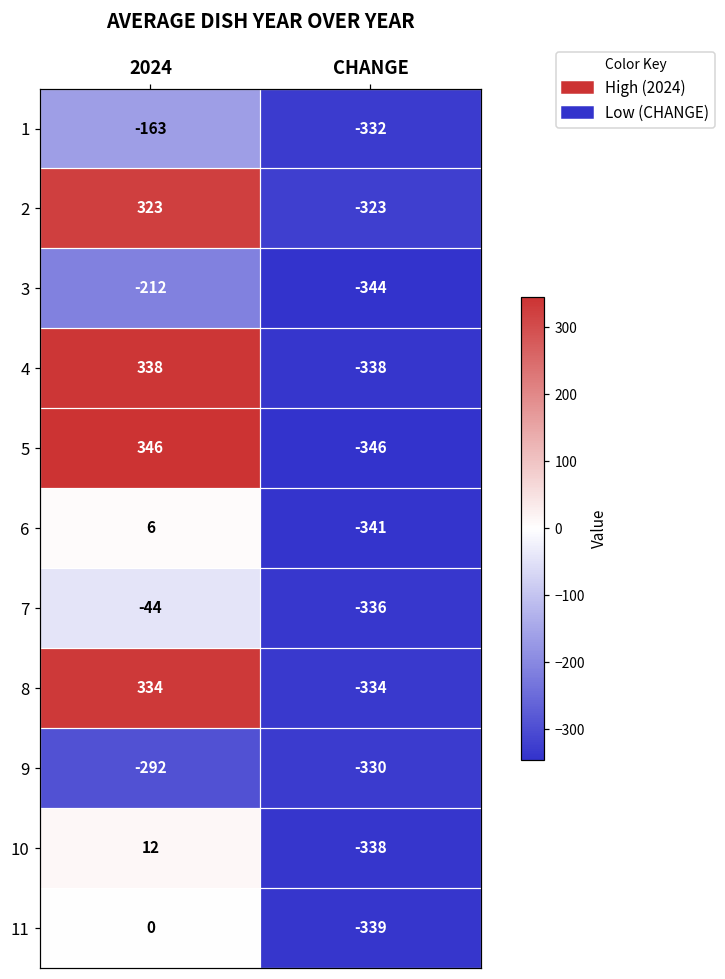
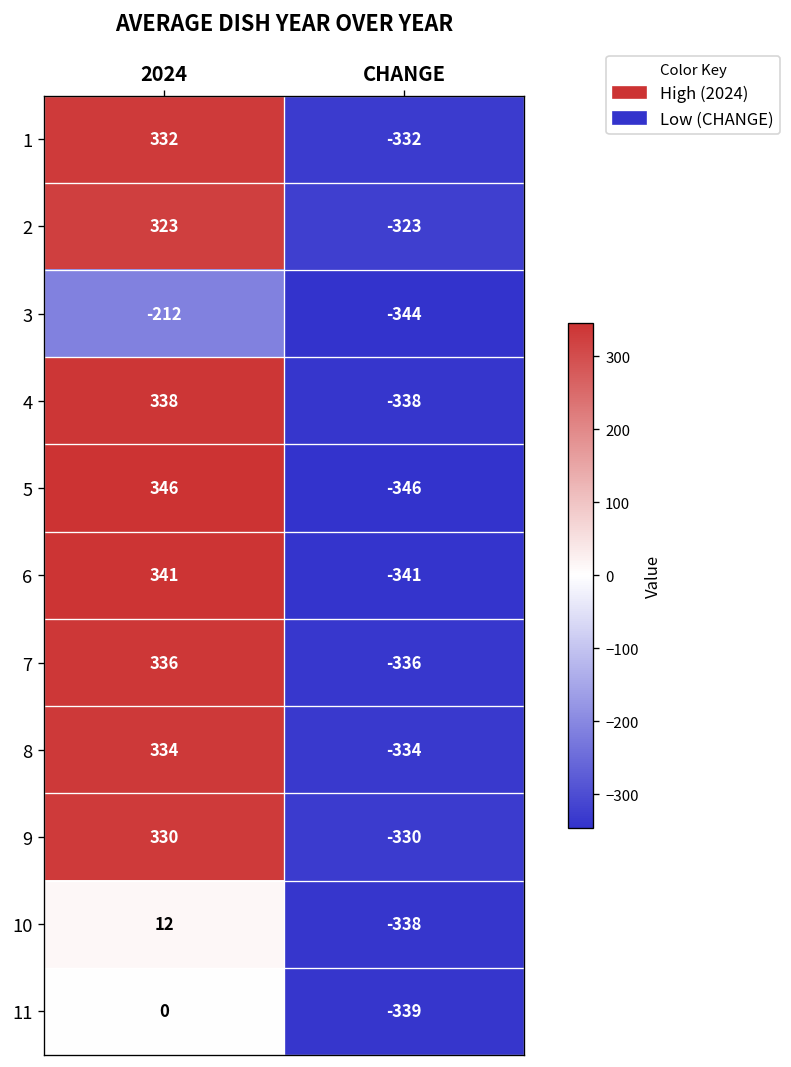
1, 2024: -163 -> 332
6, 2024: 6 -> 341
7, 2024: -44 -> 336
9, 2024: -292 -> 330
